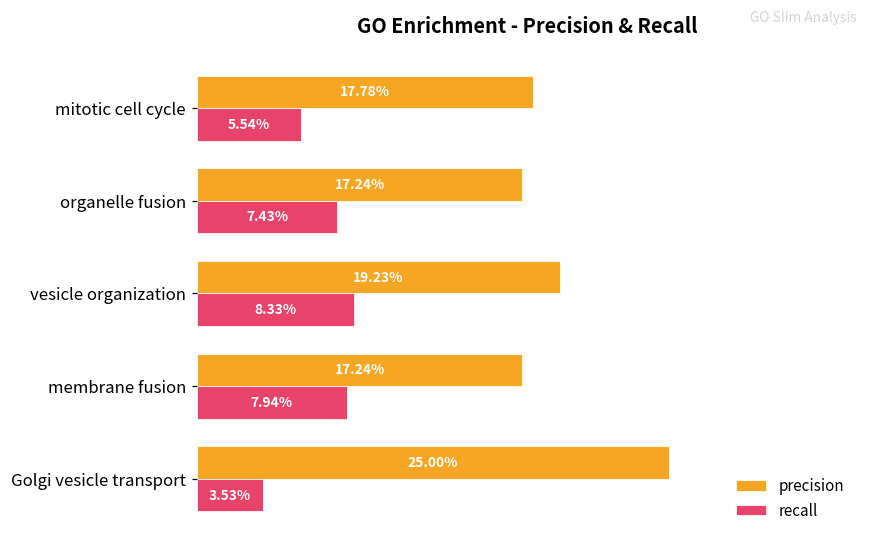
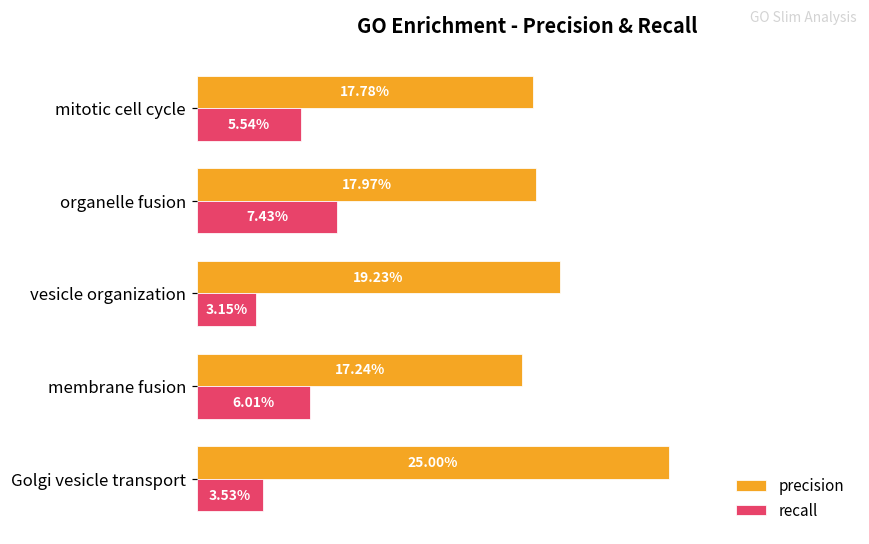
precision, organelle fusion: 17.24% -> 17.97%
recall, vesicle organization: 8.33% -> 3.15%
recall, membrane fusion: 7.94% -> 6.01%
